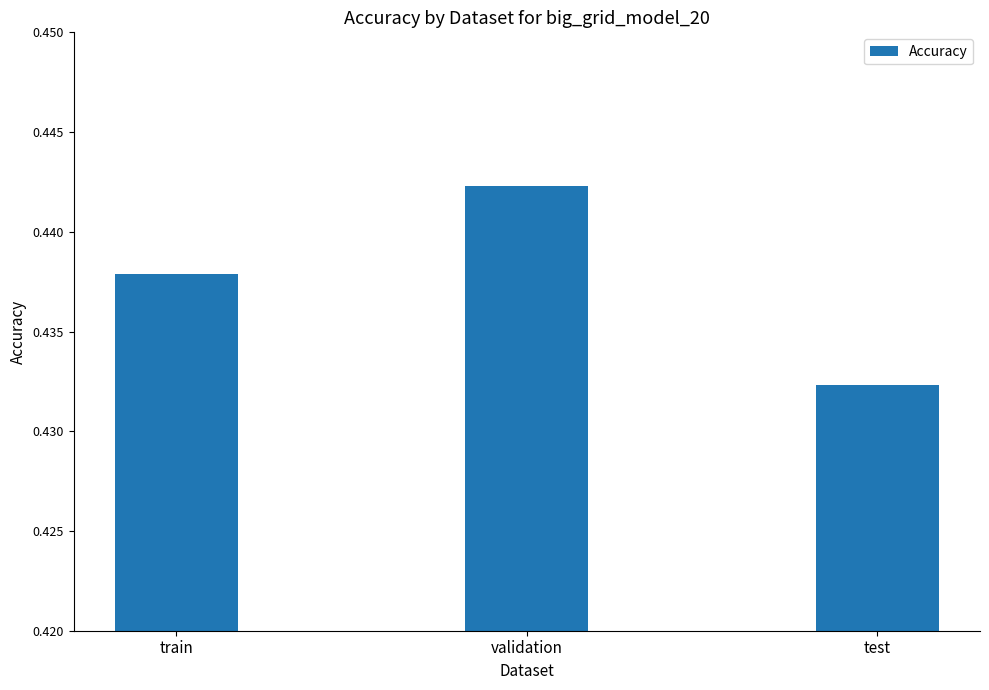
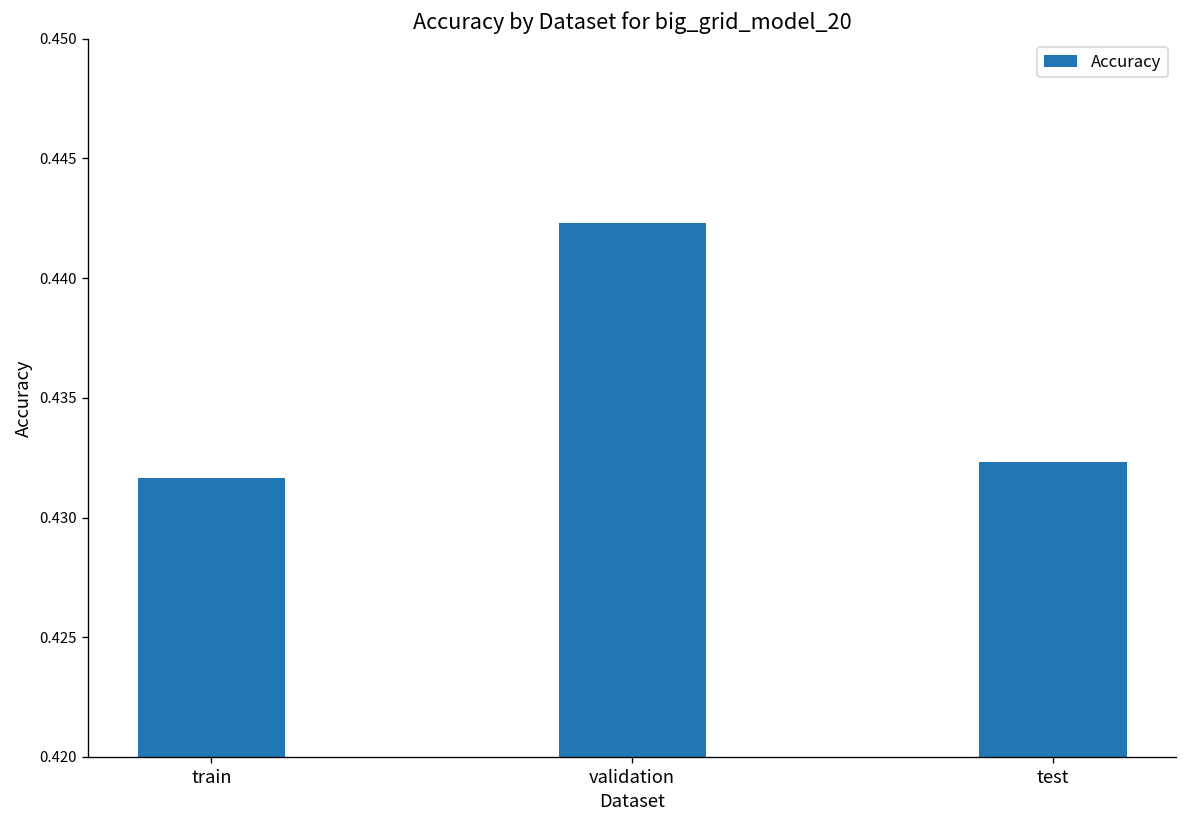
train: 0.4379 -> 0.4316
